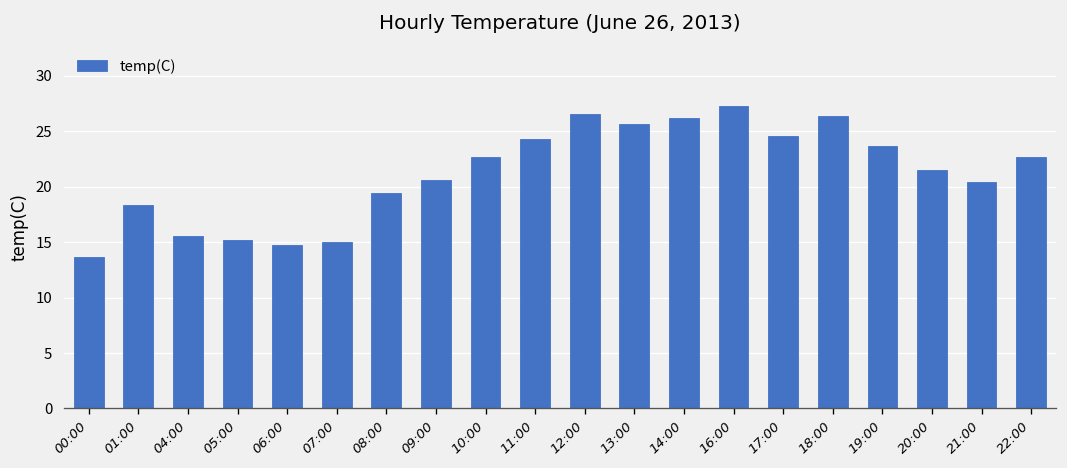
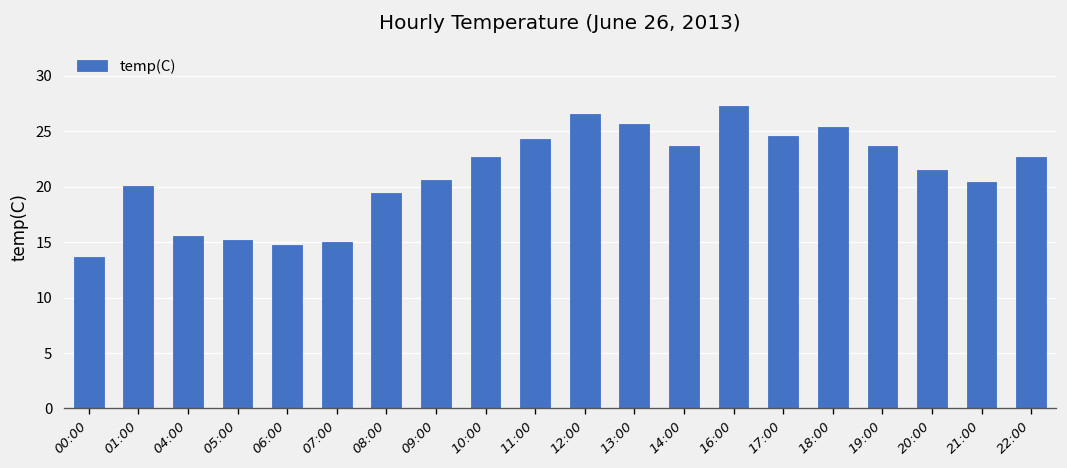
01:00: 18 -> 20
14:00: 26 -> 24
18:00: 26 -> 25
